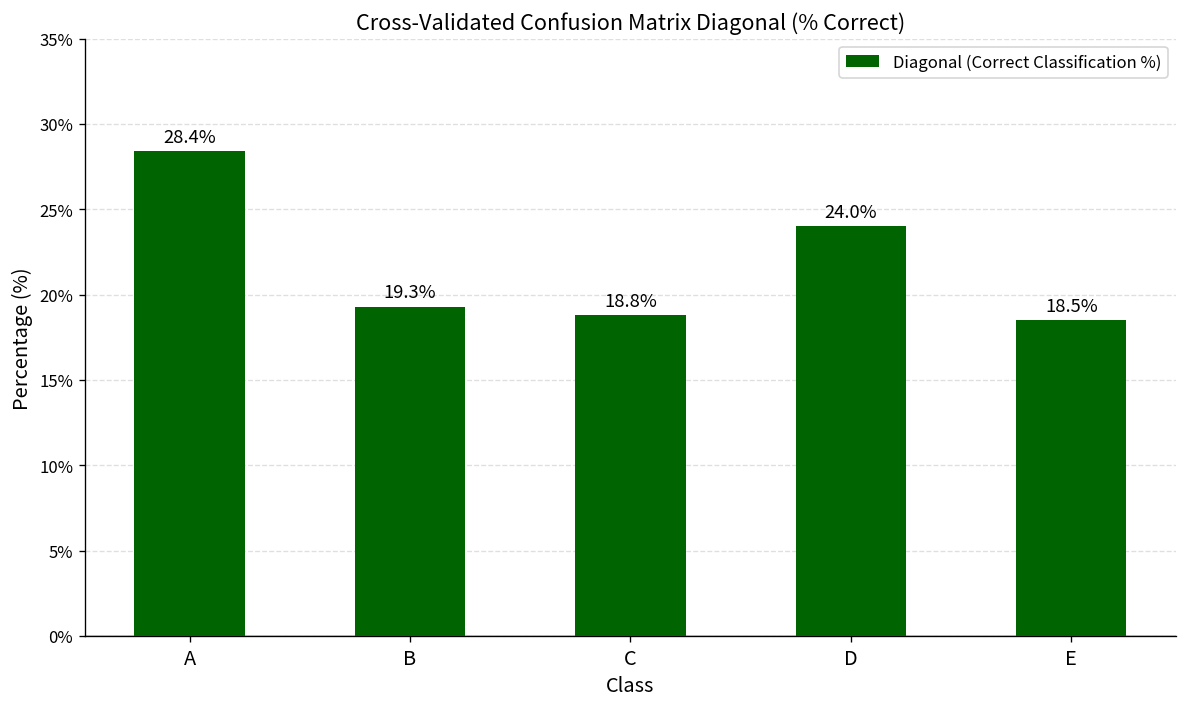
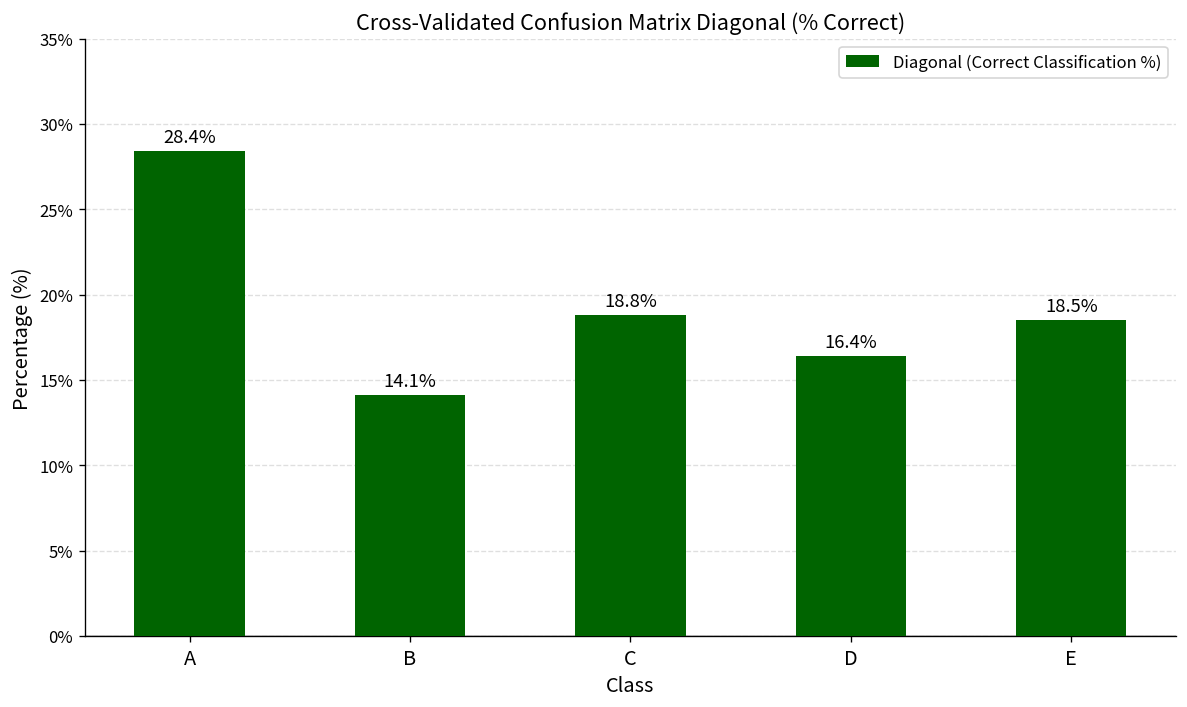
B: 19.3% -> 14.1%
D: 24.0% -> 16.4%
